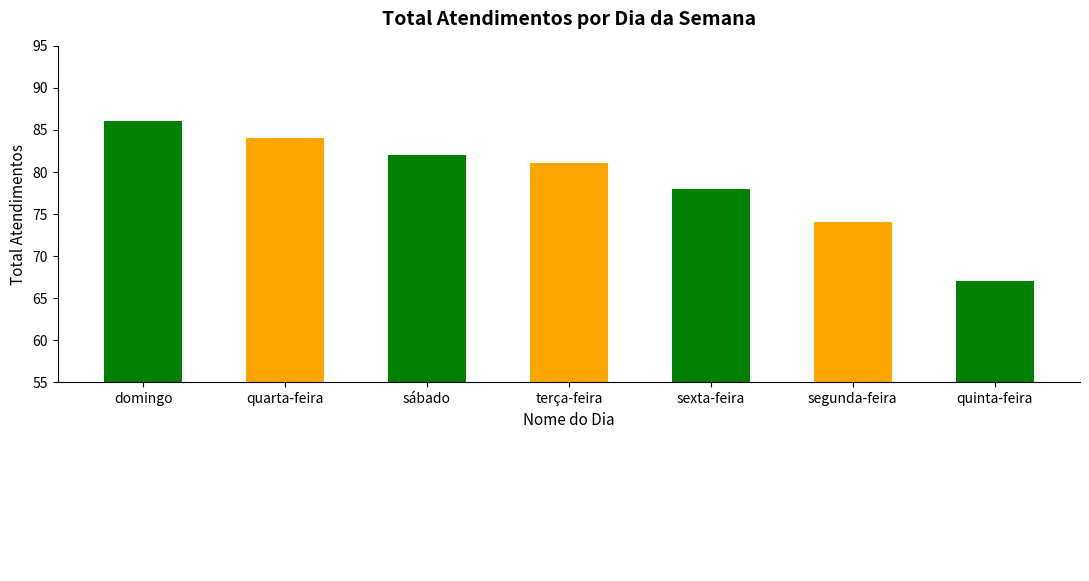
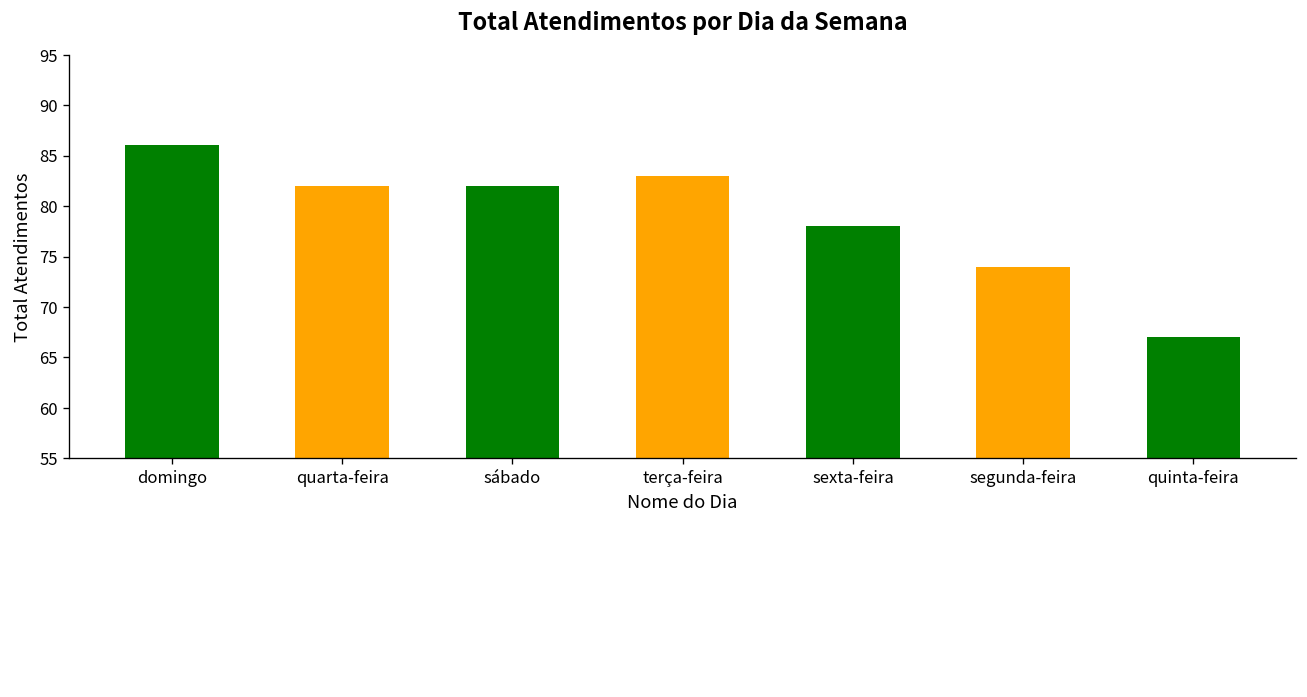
quarta-feira: 84 -> 82
terça-feira: 81 -> 83
